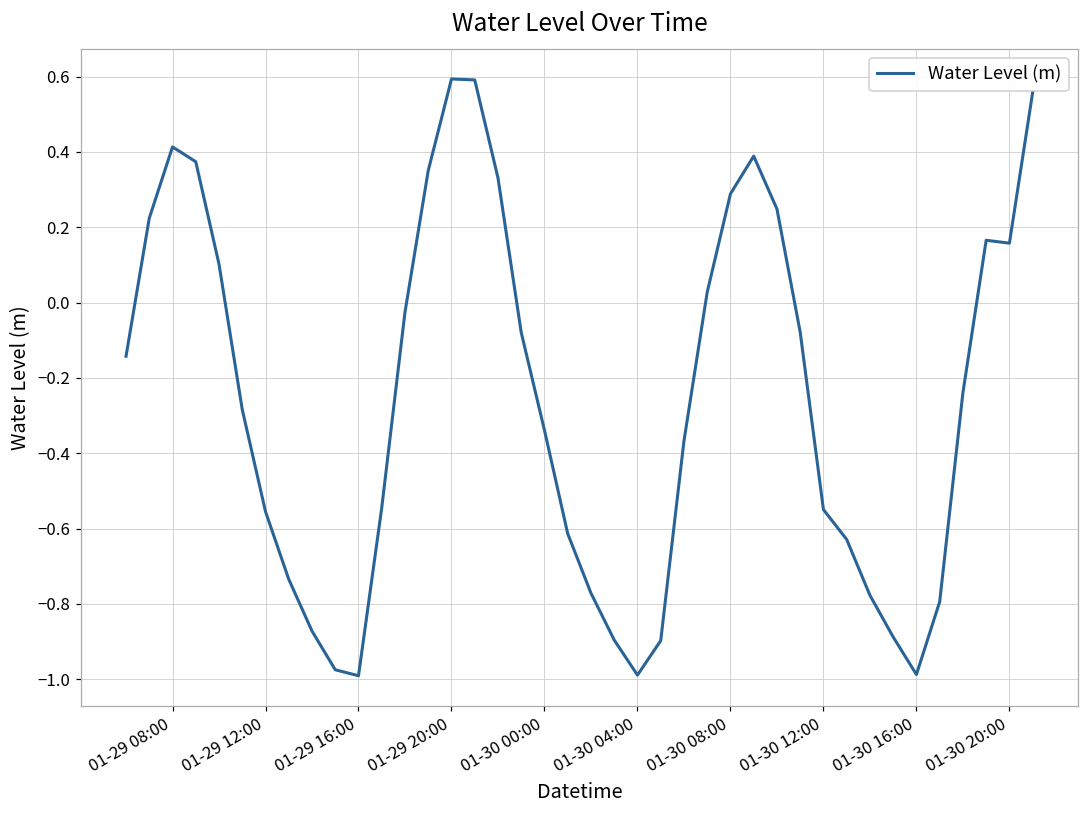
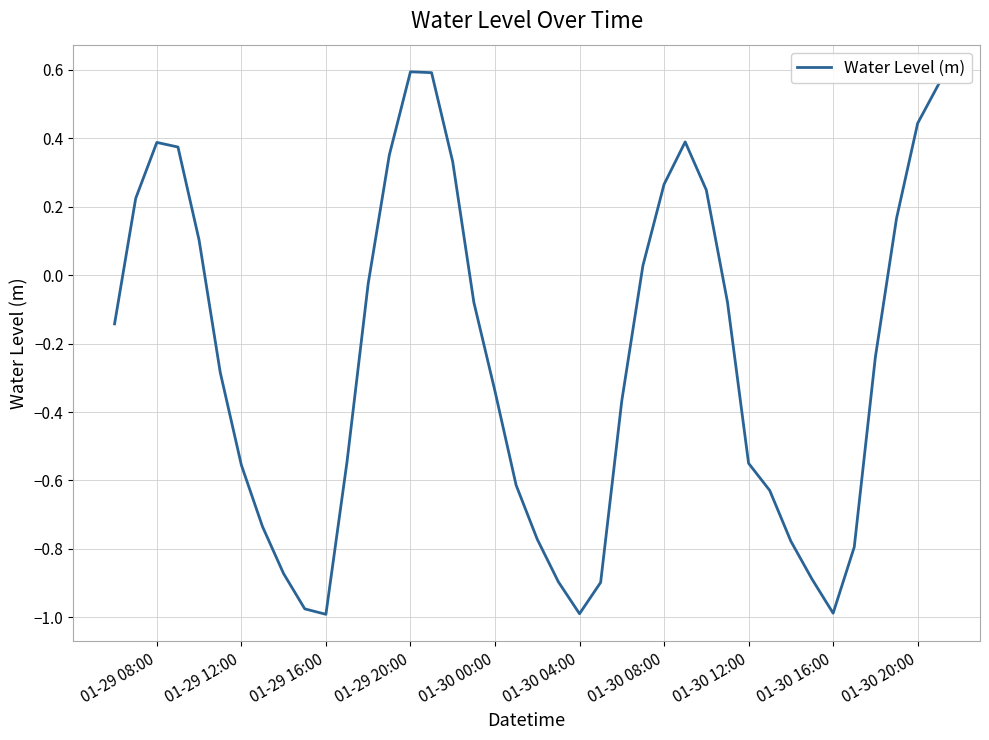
01-29 08:00: 0.41 -> 0.39
01-30 08:00: 0.29 -> 0.26
01-30 20:00: 0.16 -> 0.44
